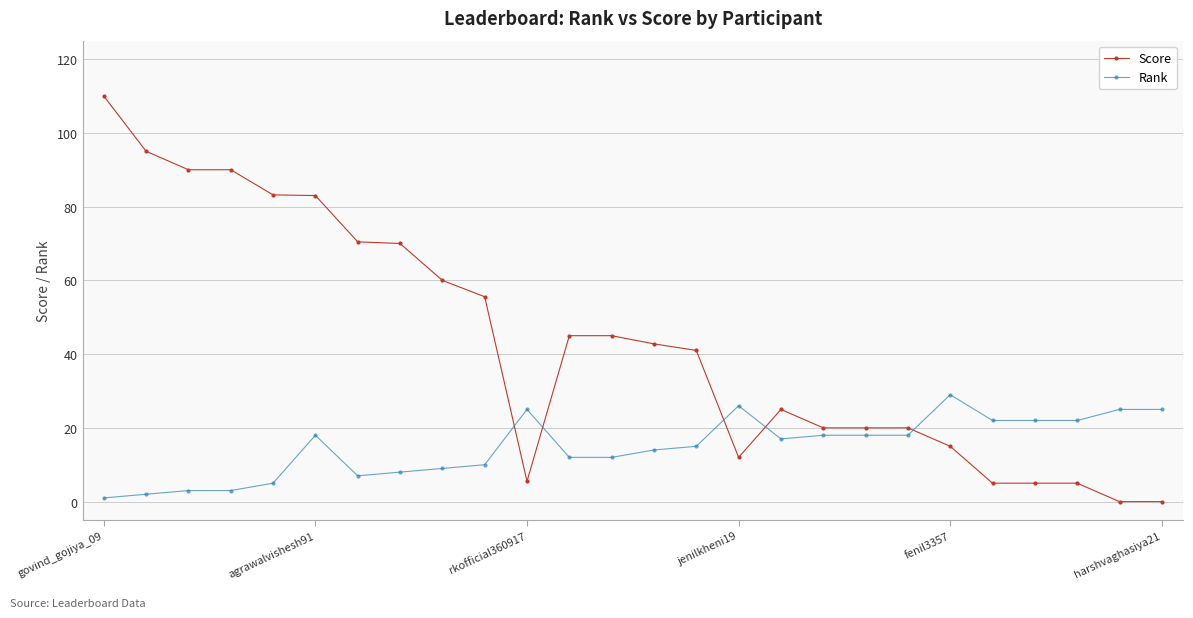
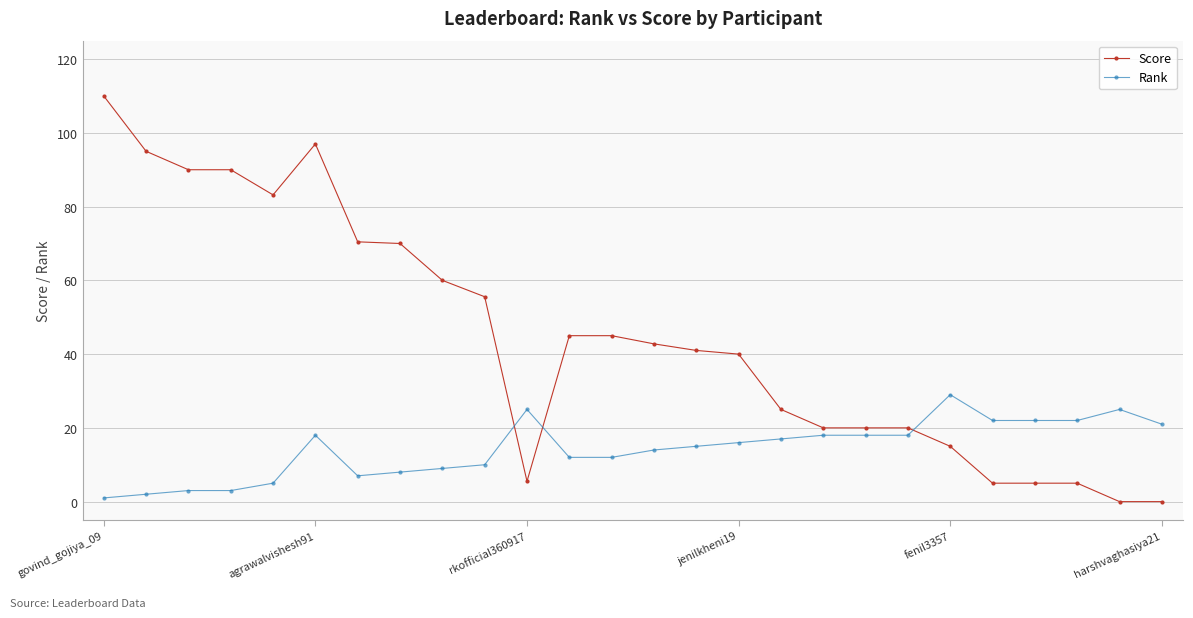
Score, agrawalvishesh91: 83 -> 97
Score, jenilkheni19: 12 -> 40
Rank, jenilkheni19: 26 -> 16
Rank, harshvaghasiya21: 25 -> 21
